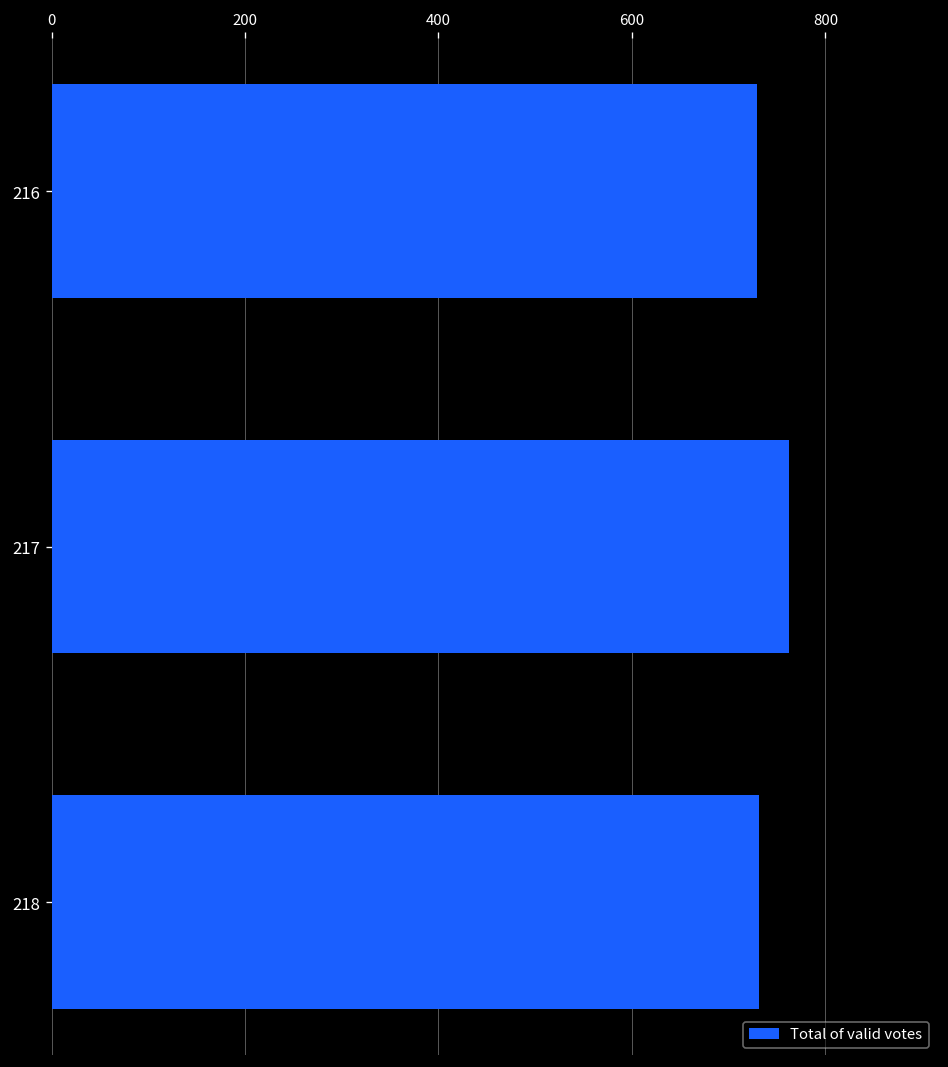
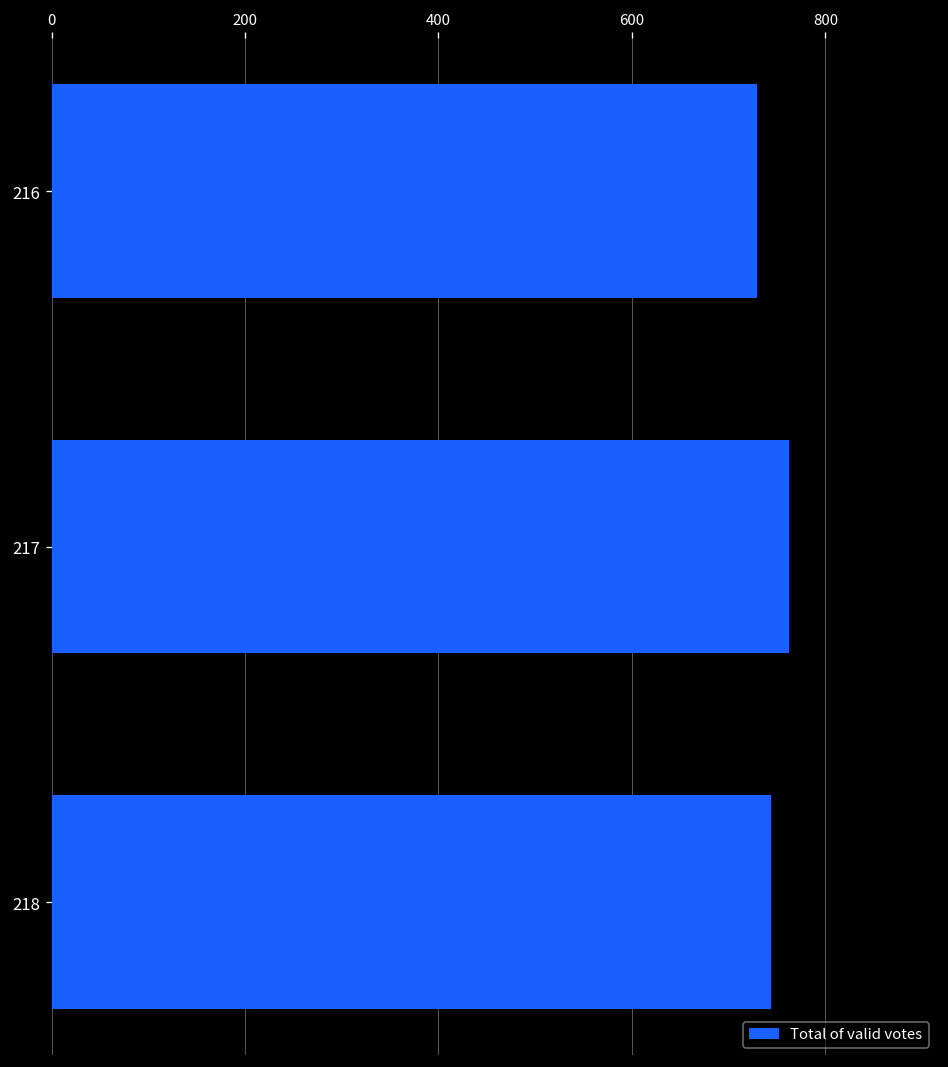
218: 730 -> 740
